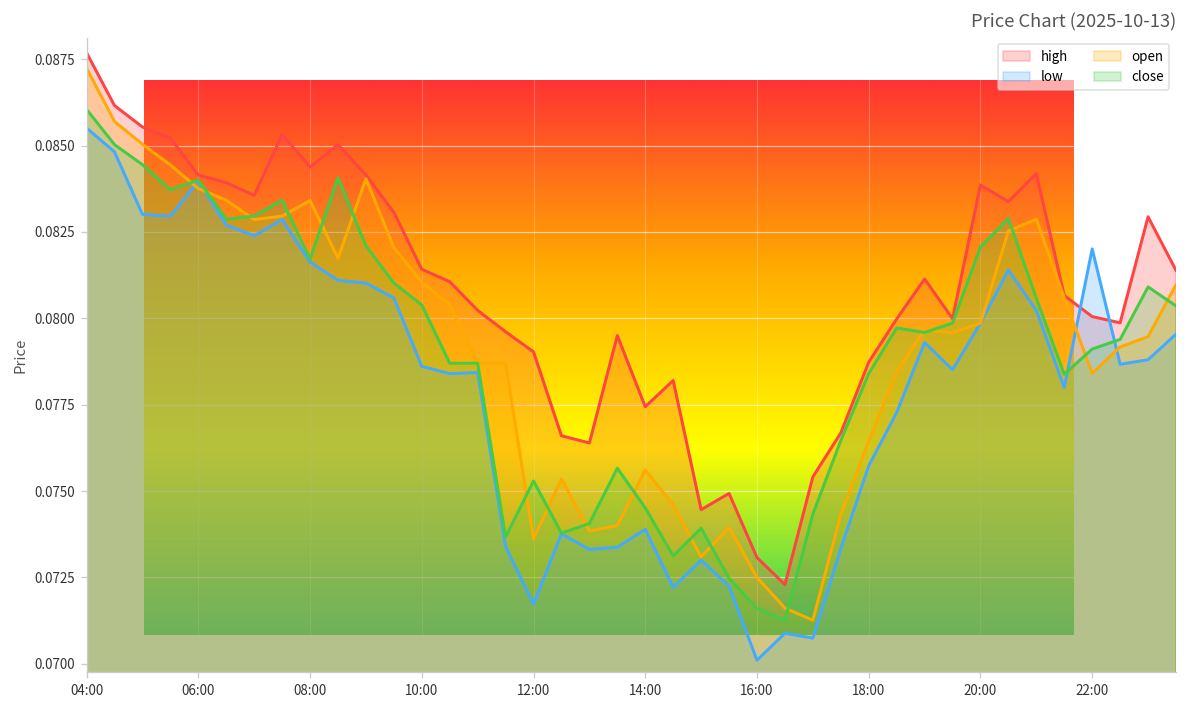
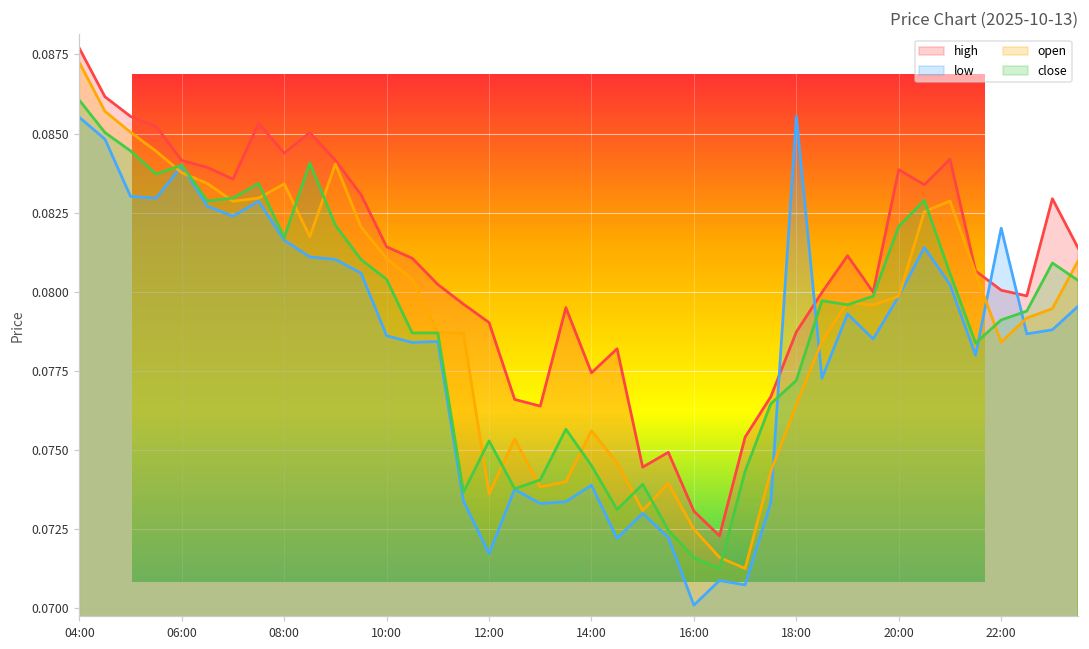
low, 18:00: 0.0757 -> 0.0856
close, 18:00: 0.0784 -> 0.0772
